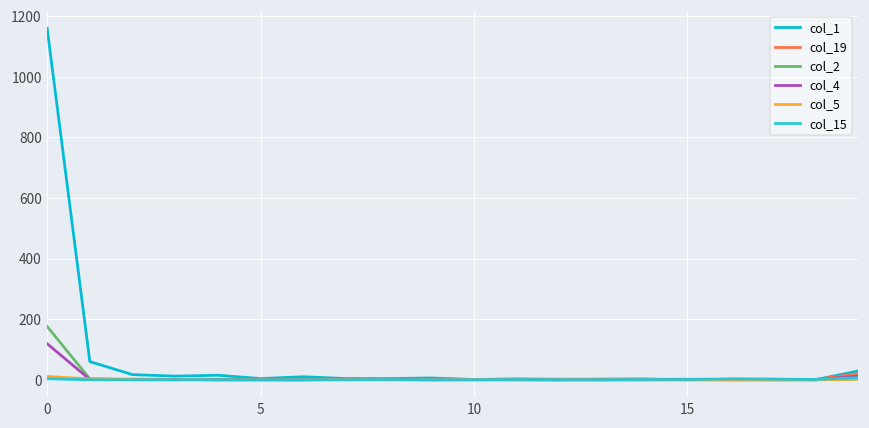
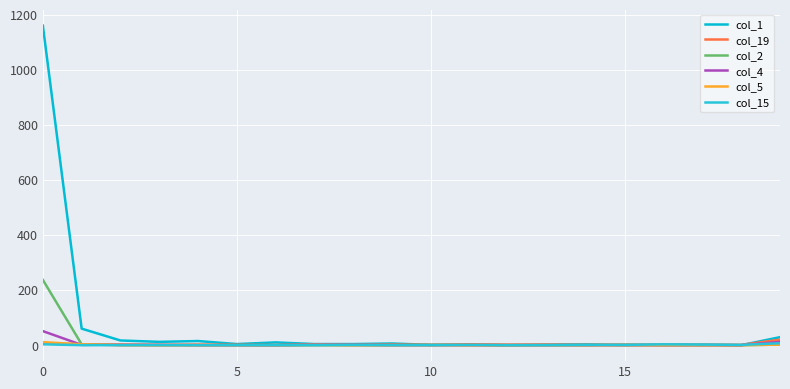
col_2, 0: 180 -> 240
col_4, 0: 120 -> 50
